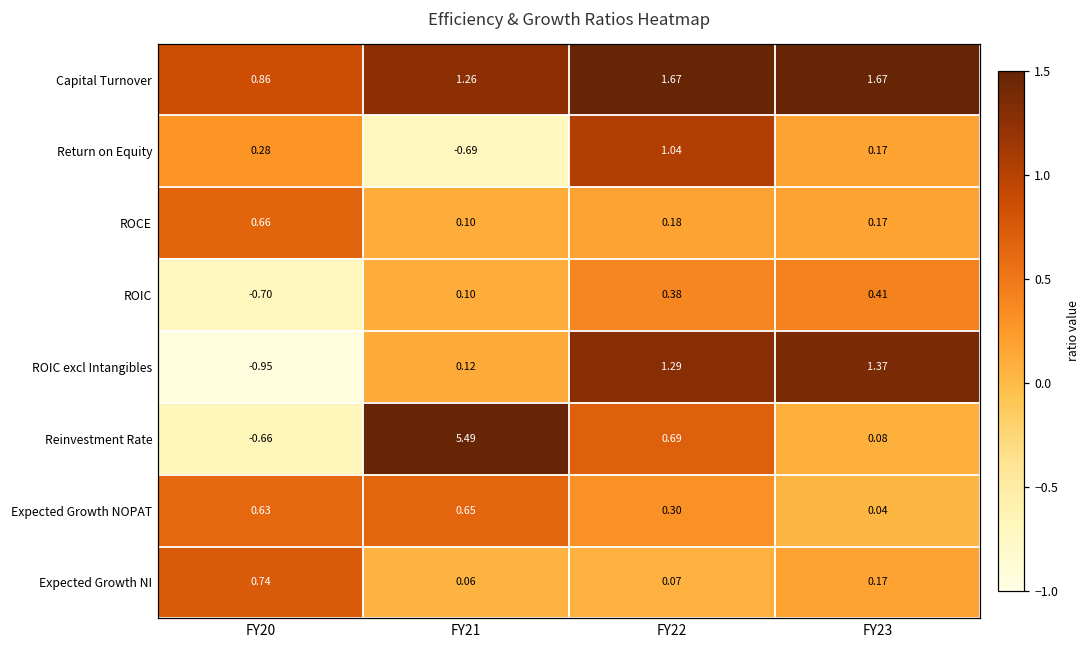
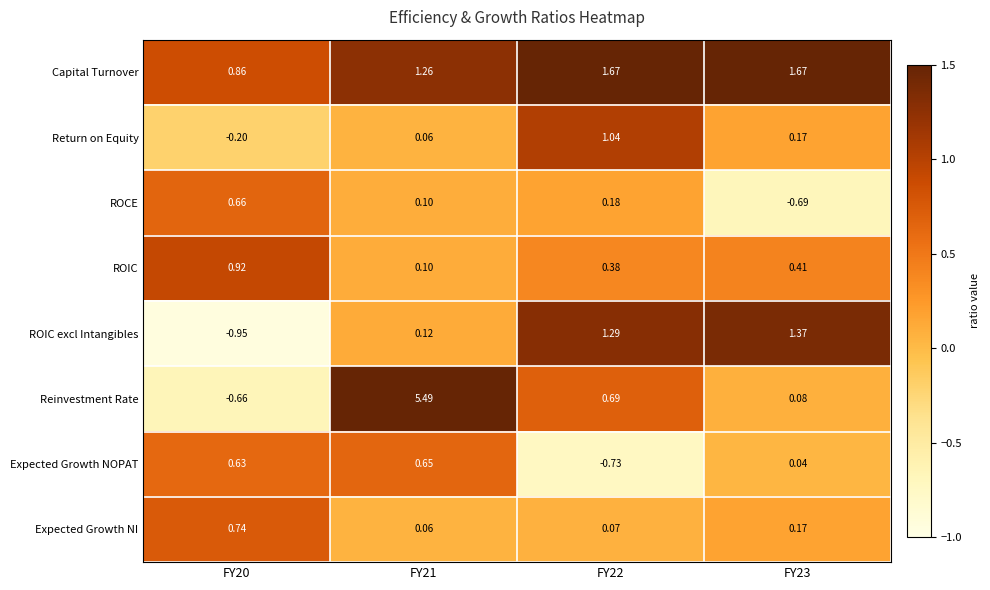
Return on Equity, FY20: 0.28 -> -0.20
Return on Equity, FY21: -0.69 -> 0.06
ROCE, FY23: 0.17 -> -0.69
ROIC, FY20: -0.70 -> 0.92
Expected Growth NOPAT, FY22: 0.30 -> -0.73
